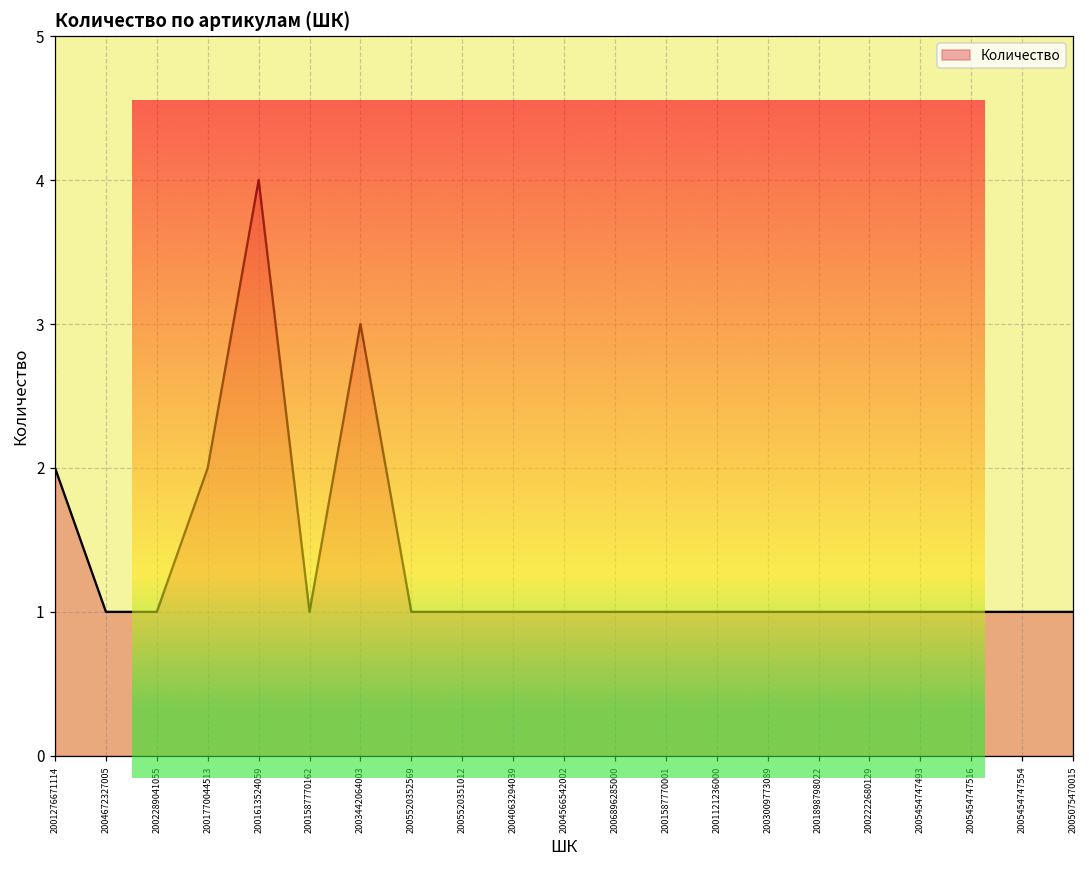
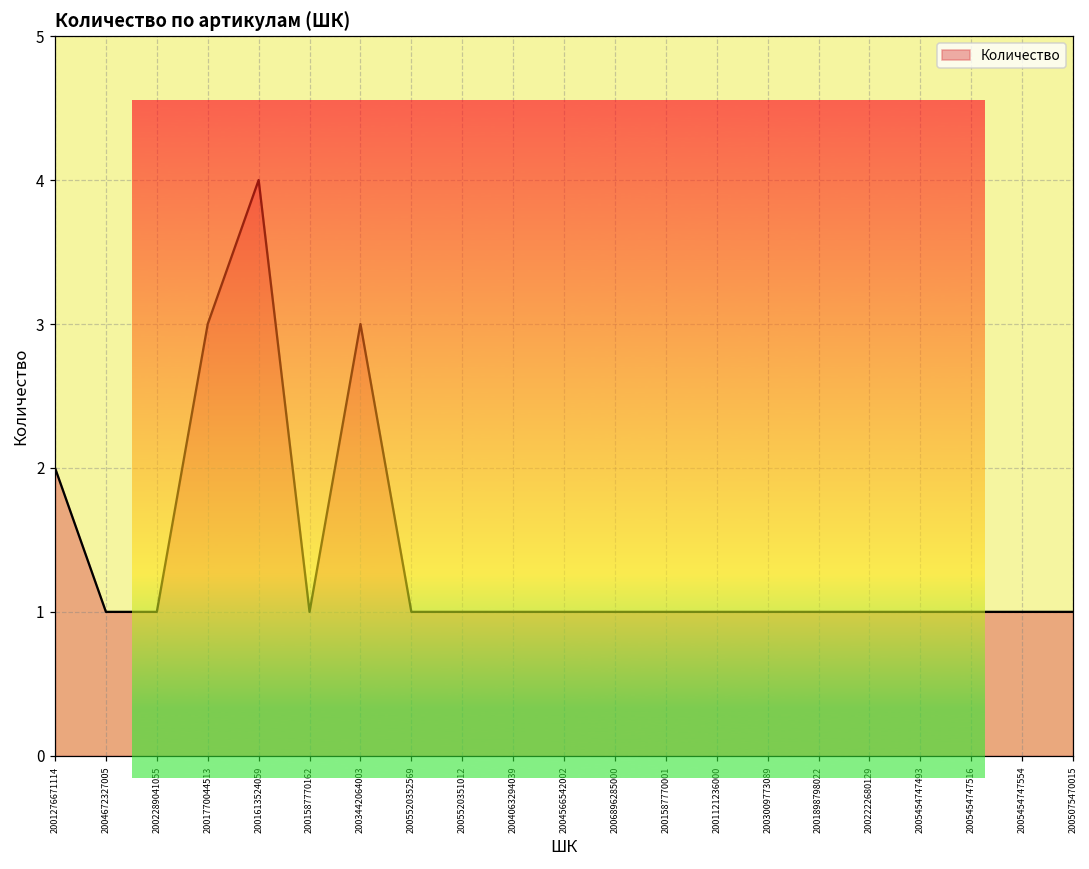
2001770044513: 2 -> 3
